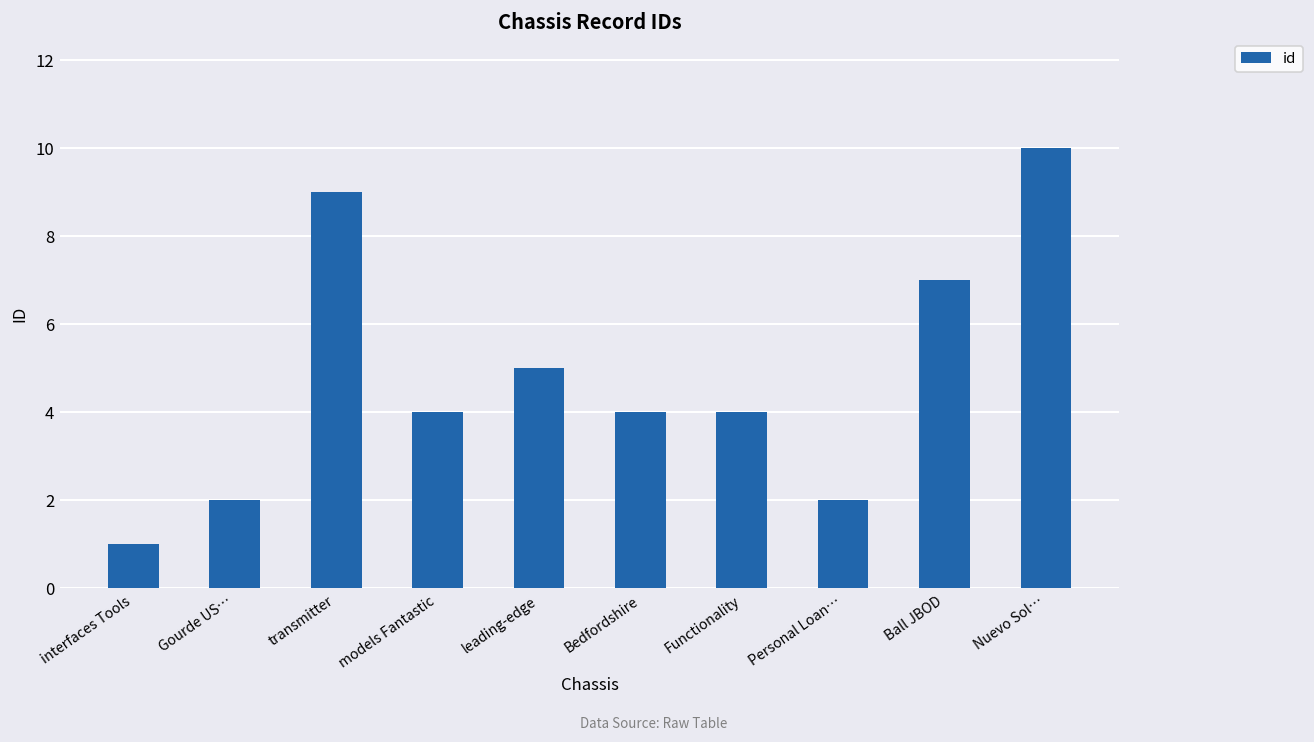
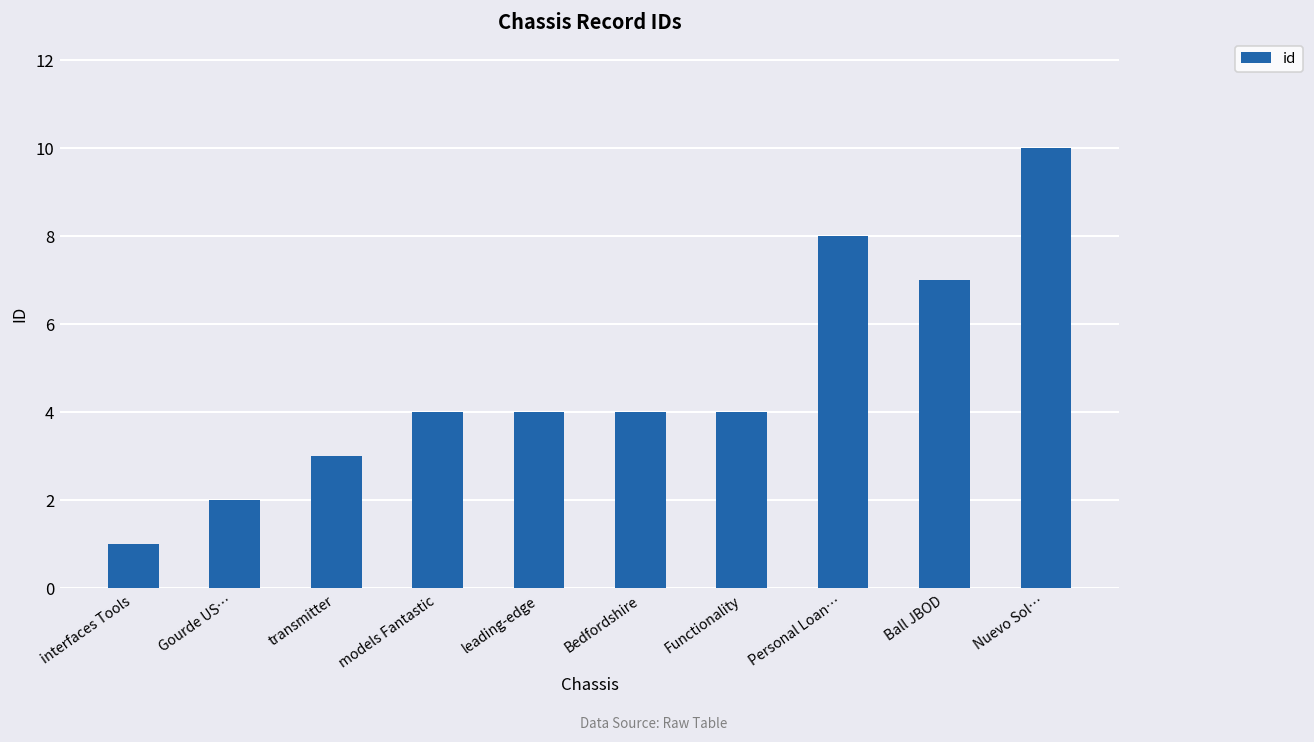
transmitter: 9 -> 3
leading-edge: 5 -> 4
Personal Loan…: 2 -> 8
